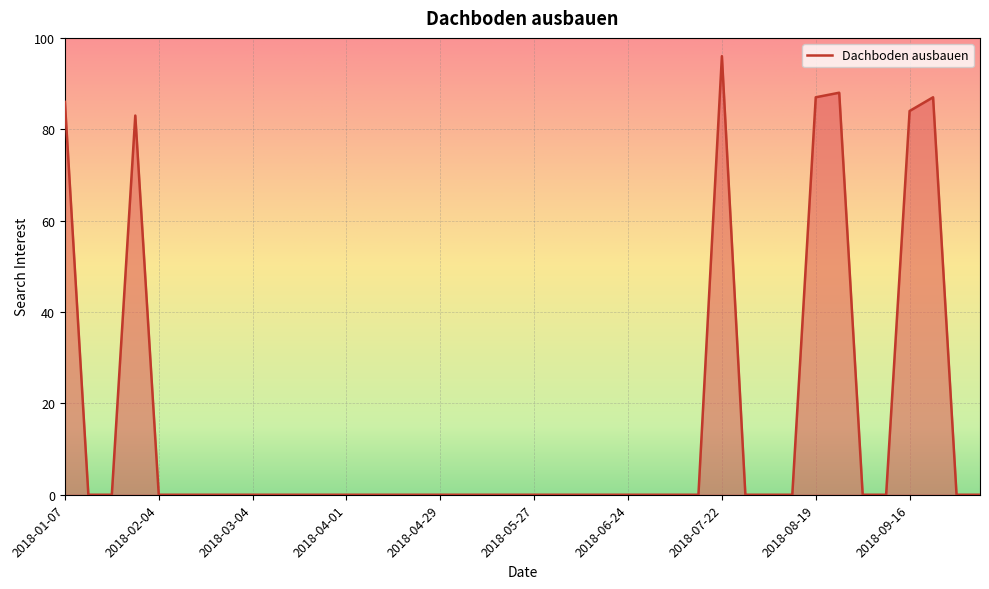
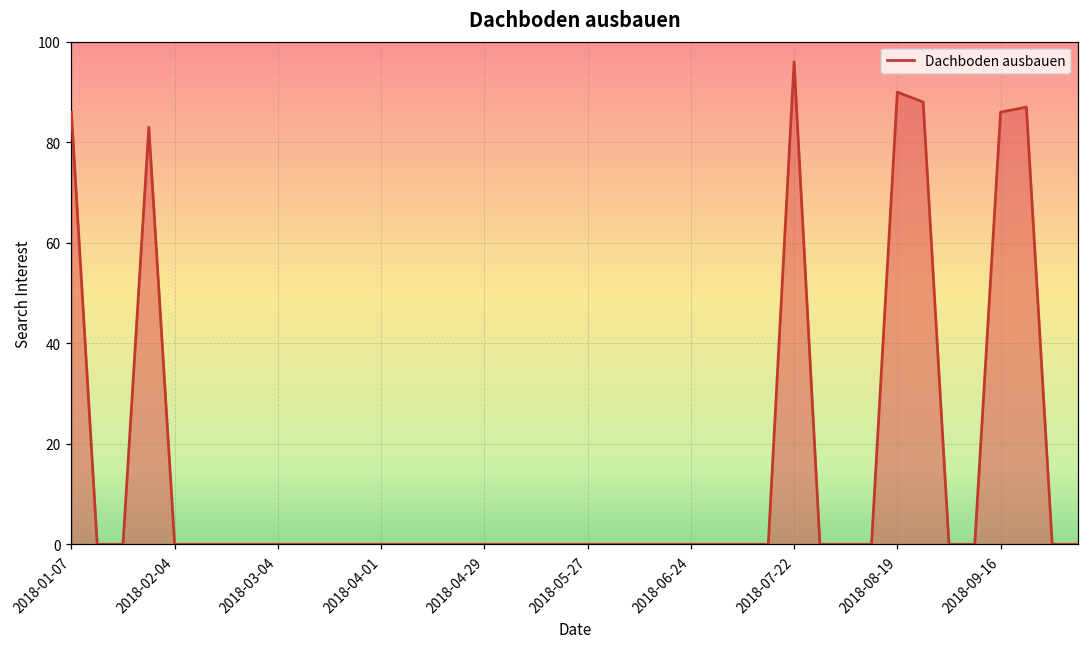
2018-08-19: 87 -> 90
2018-09-16: 84 -> 86
